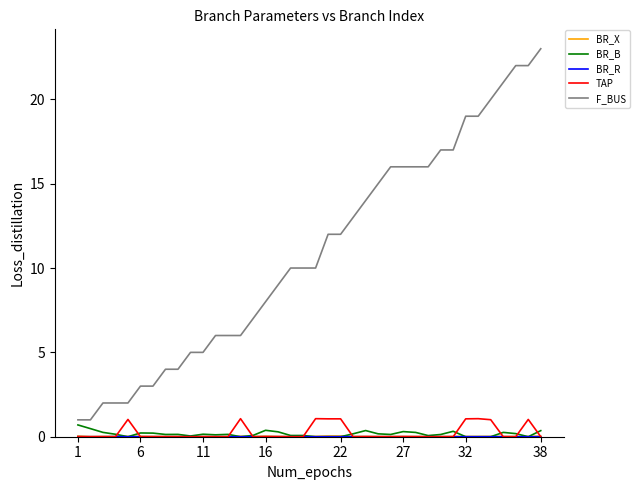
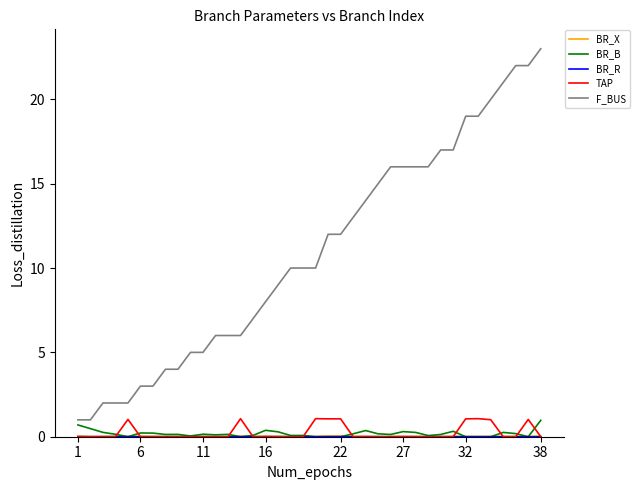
BR_B, 38: 0.4 -> 1.0
